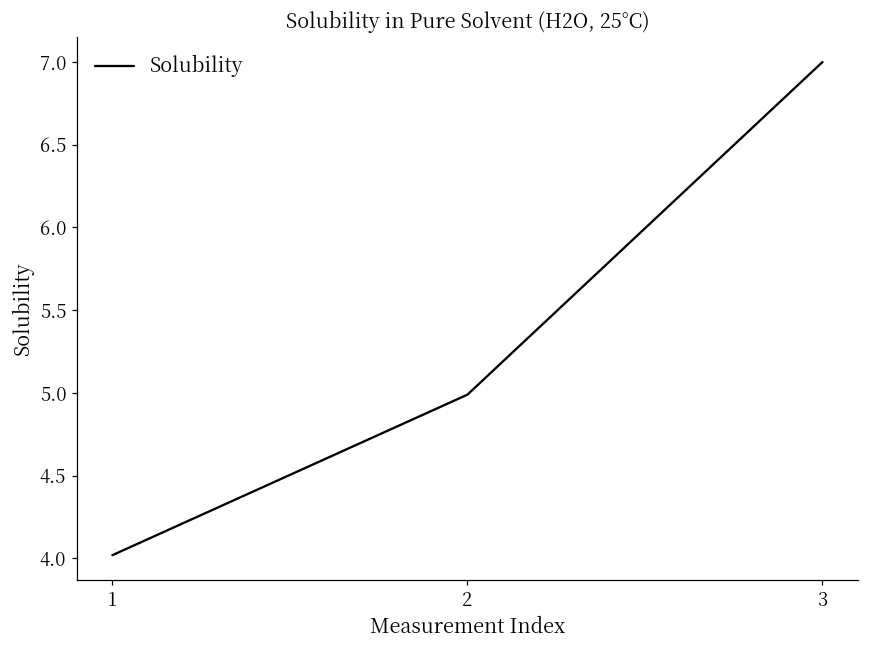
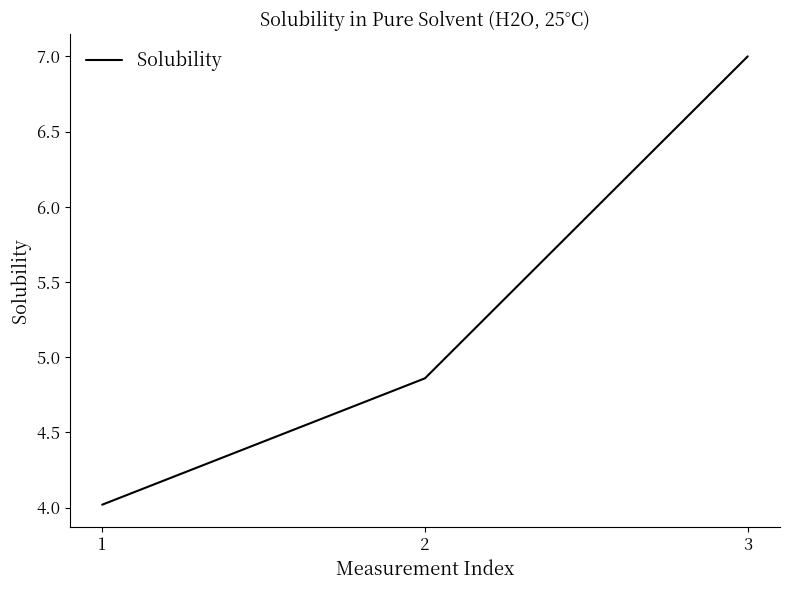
2: 4.99 -> 4.86
